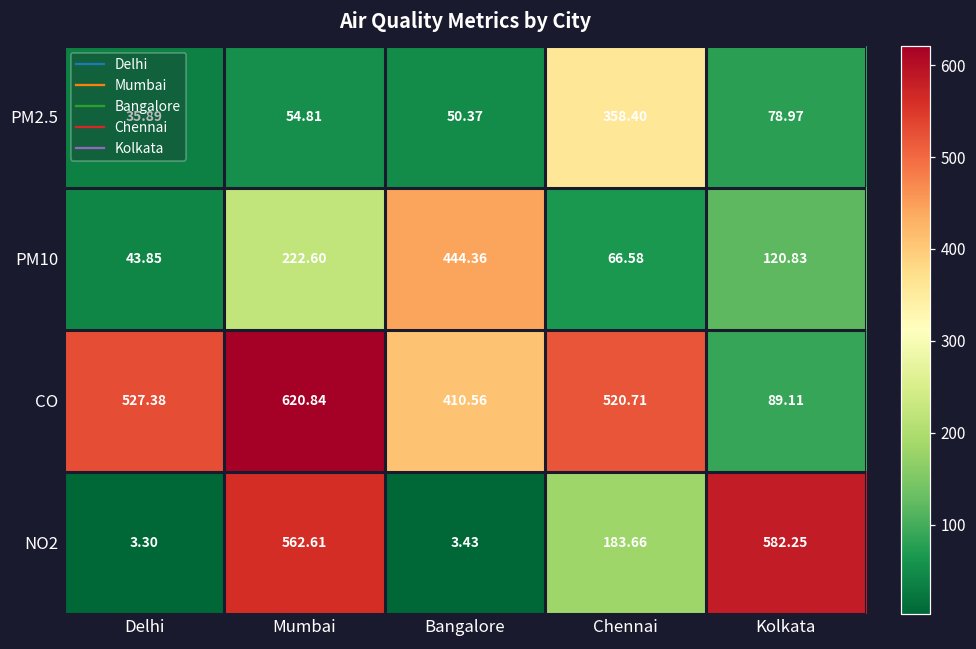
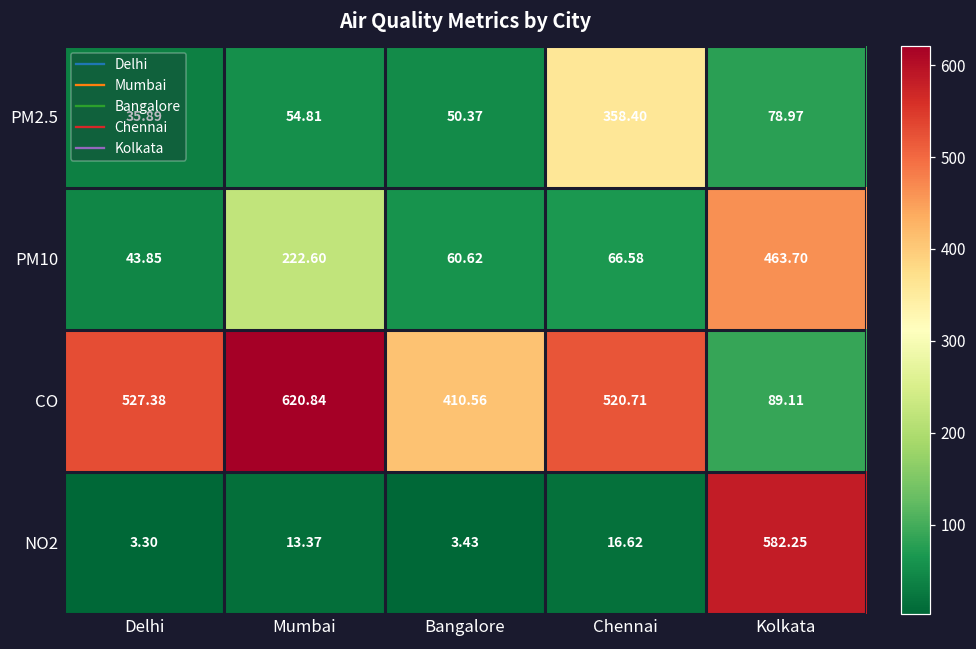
PM10, Bangalore: 444.36 -> 60.62
PM10, Kolkata: 120.83 -> 463.70
NO2, Mumbai: 562.61 -> 13.37
NO2, Chennai: 183.66 -> 16.62
